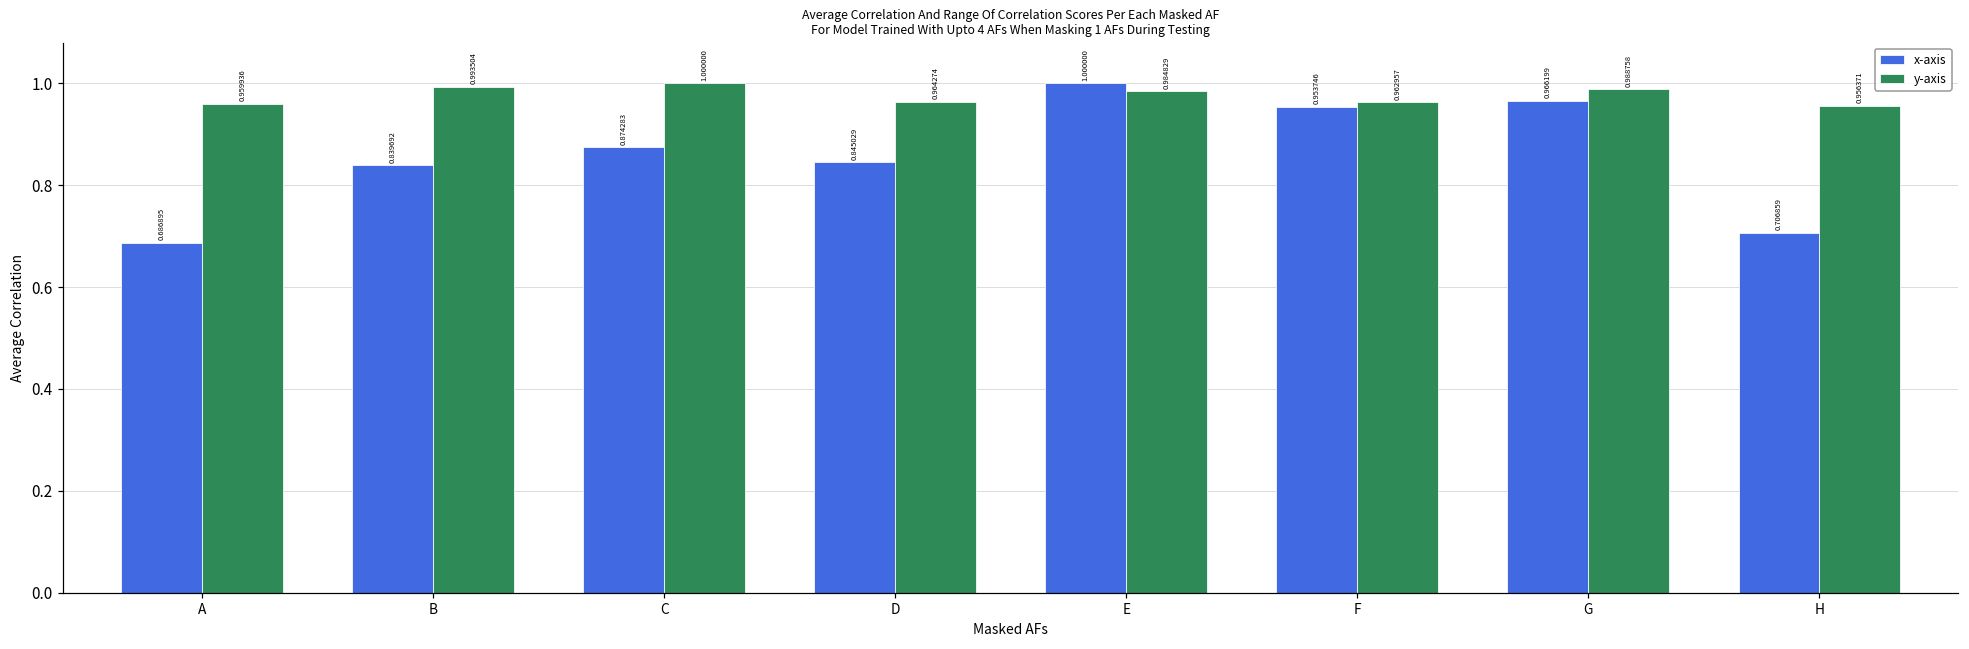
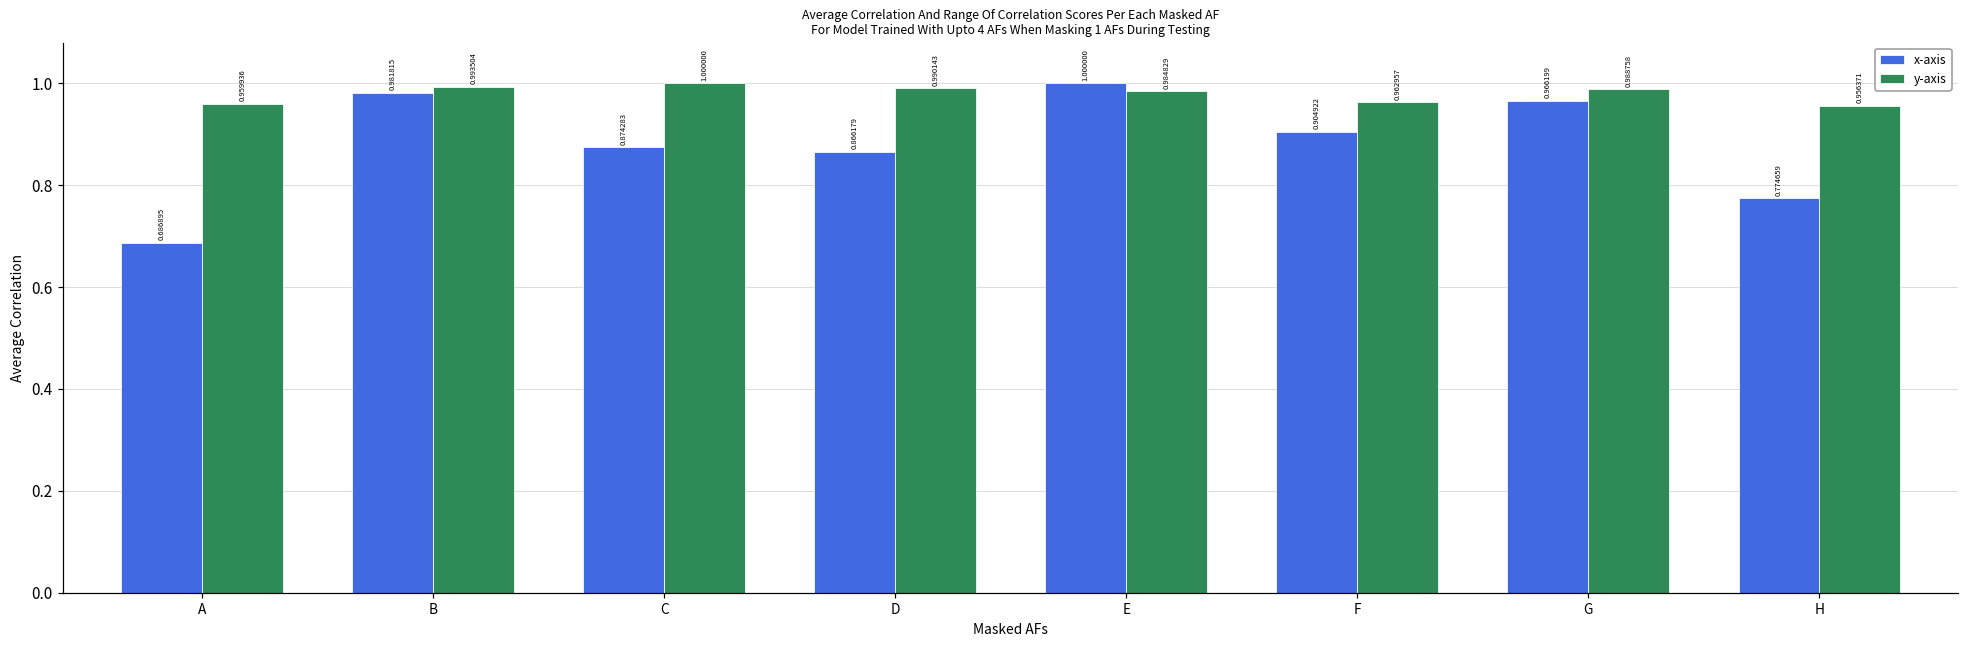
x-axis, B: 0.839692 -> 0.981815
x-axis, D: 0.845029 -> 0.866179
y-axis, D: 0.964274 -> 0.990143
x-axis, F: 0.953746 -> 0.904922
x-axis, H: 0.706859 -> 0.774659
